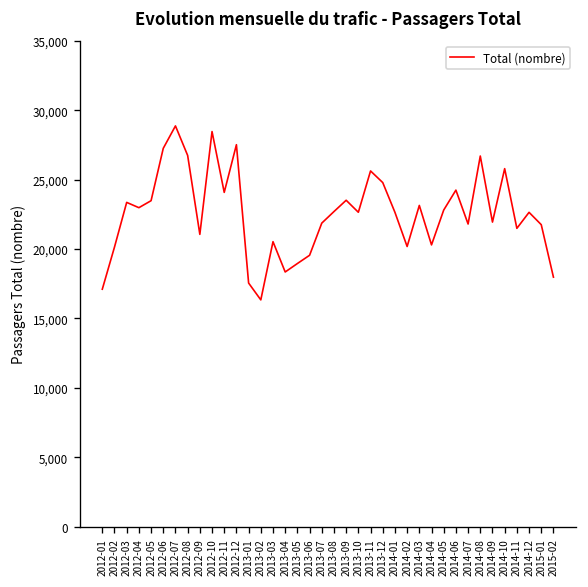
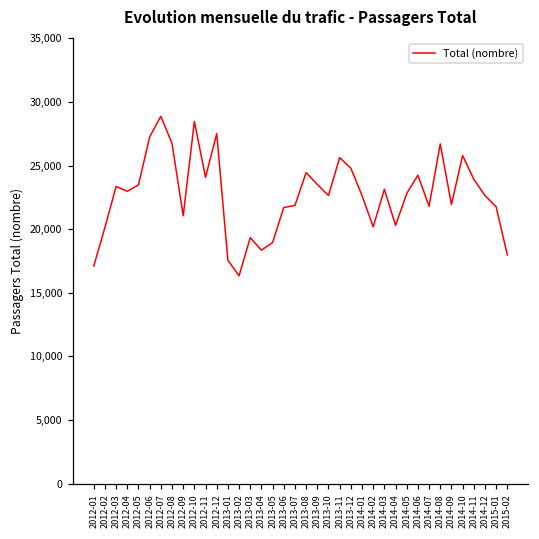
2013-03: 20,500 -> 19,300
2013-06: 19,600 -> 21,700
2013-08: 22,700 -> 24,500
2014-11: 21,500 -> 23,900
